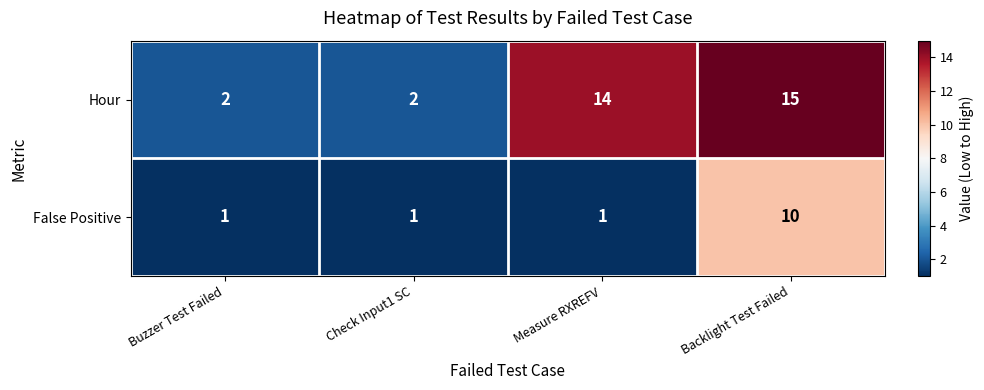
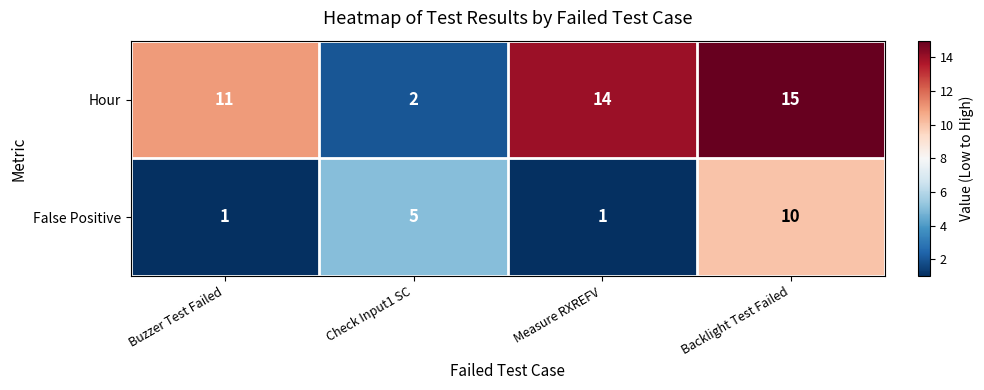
Hour, Buzzer Test Failed: 2 -> 11
False Positive, Check Input1 SC: 1 -> 5
